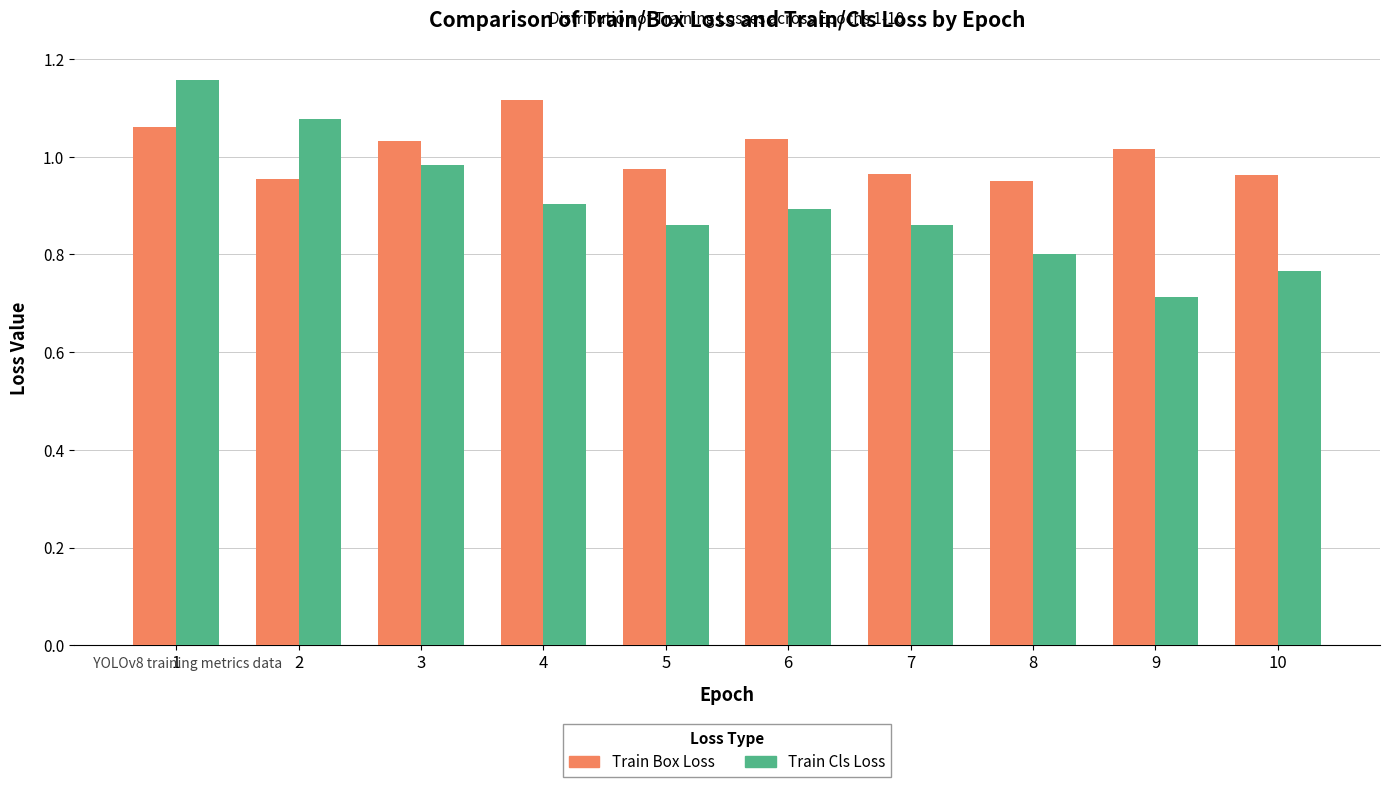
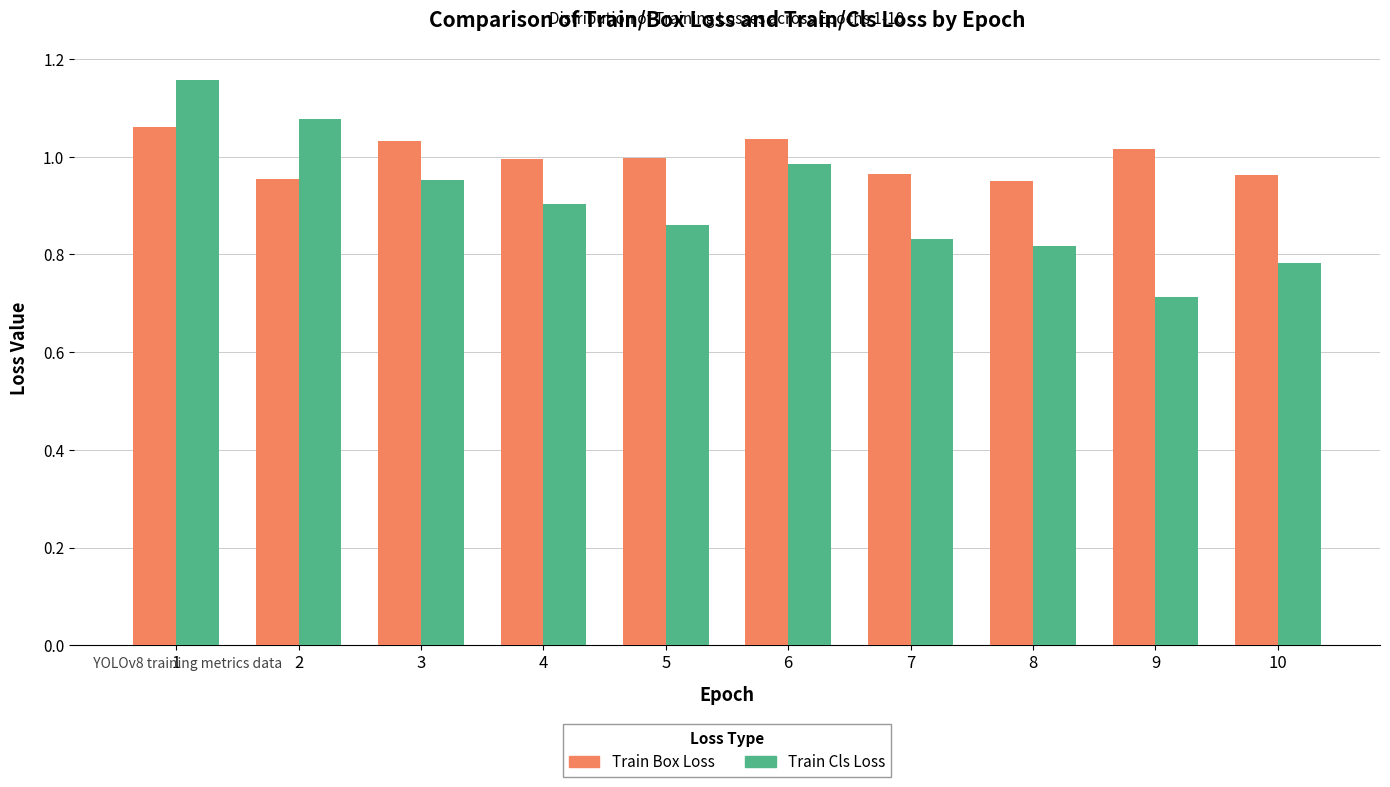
Train Cls Loss, 3: 0.98 -> 0.95
Train Box Loss, 4: 1.12 -> 1.00
Train Box Loss, 5: 0.97 -> 1.00
Train Cls Loss, 6: 0.89 -> 0.98
Train Cls Loss, 7: 0.86 -> 0.83
Train Cls Loss, 8: 0.80 -> 0.82
Train Cls Loss, 10: 0.77 -> 0.78
